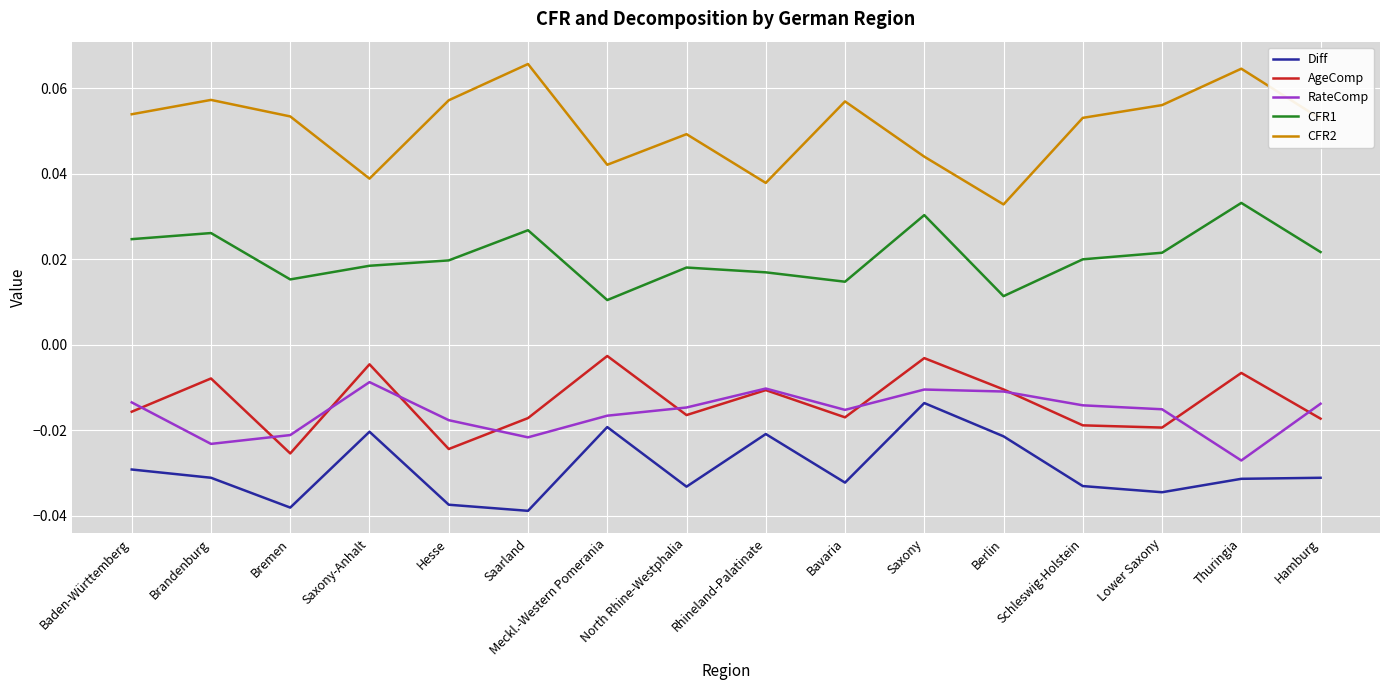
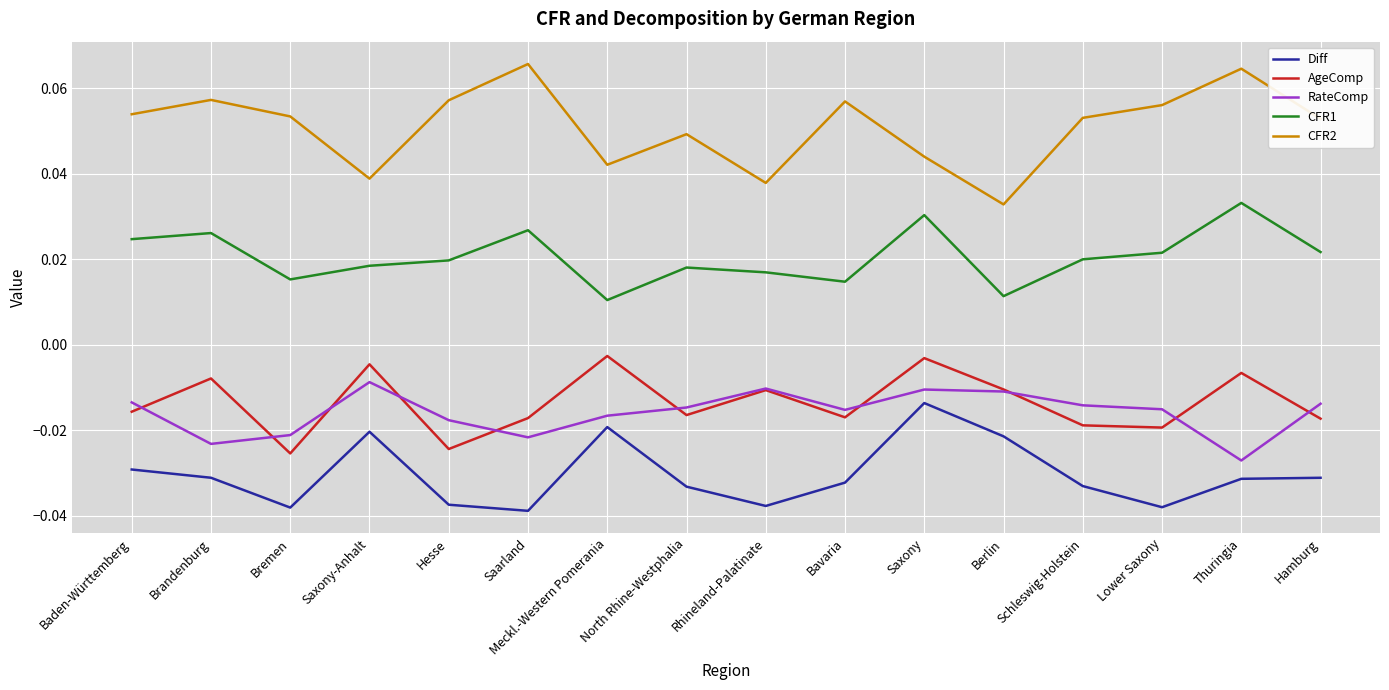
Diff, Rhineland-Palatinate: -0.021 -> -0.038
Diff, Lower Saxony: -0.035 -> -0.038
